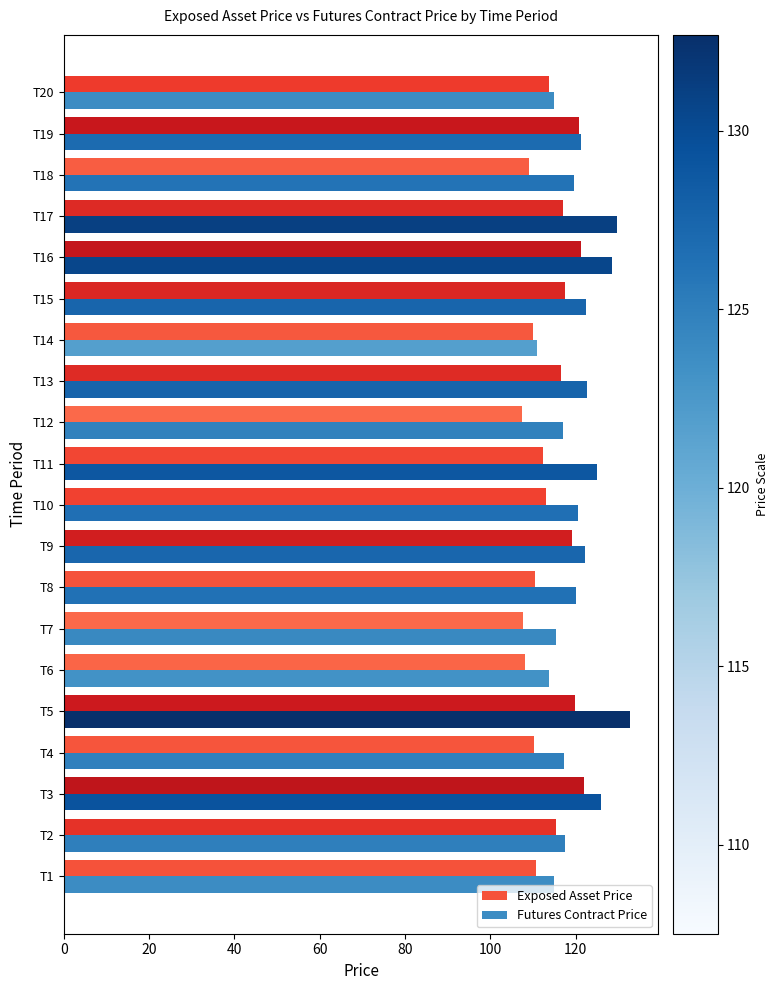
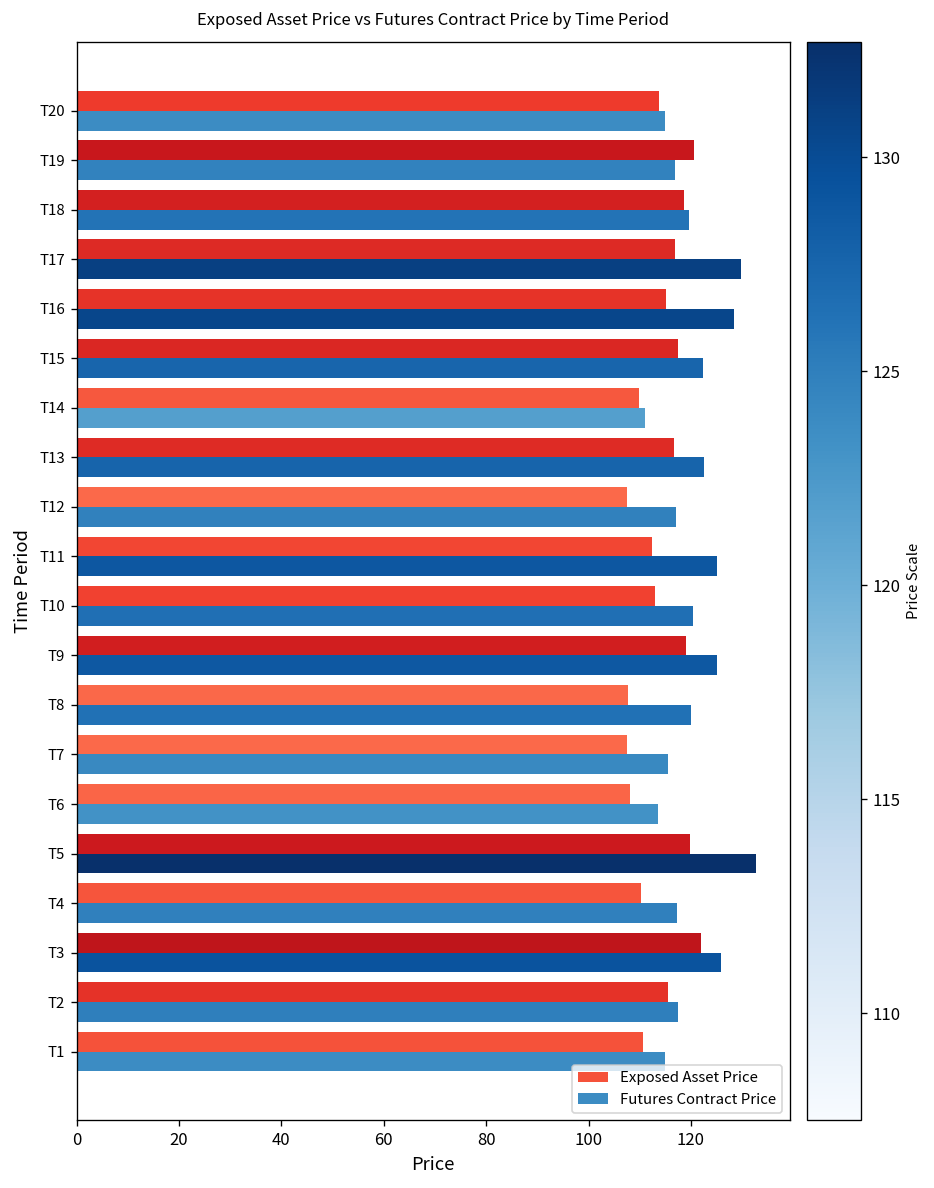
Futures Contract Price, T19: 121 -> 117
Exposed Asset Price, T18: 109 -> 119
Exposed Asset Price, T16: 121 -> 115
Futures Contract Price, T9: 122 -> 125
Exposed Asset Price, T8: 111 -> 108
